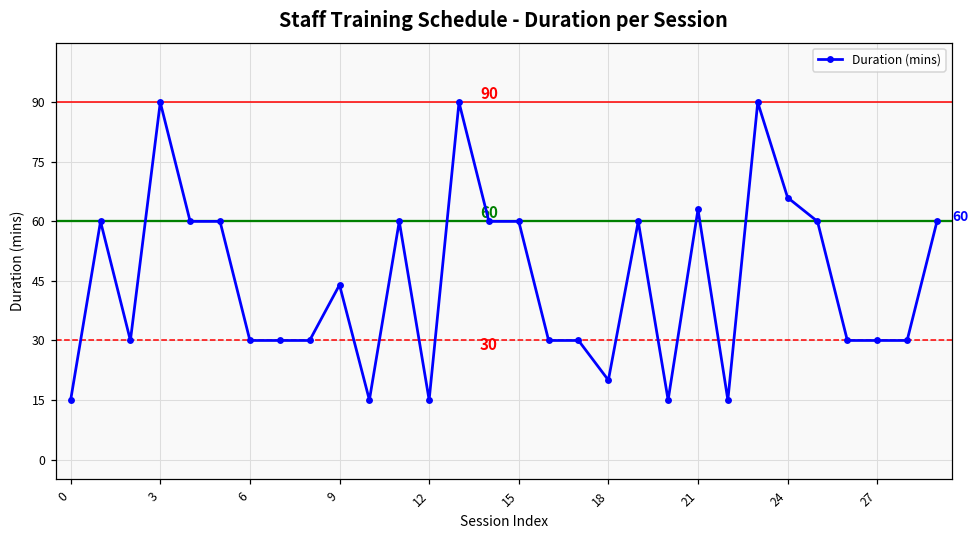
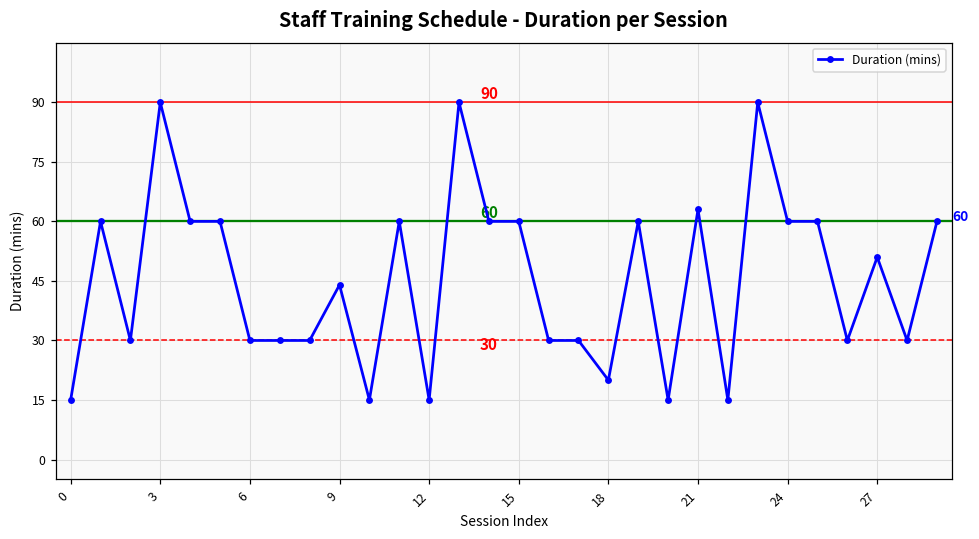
24: 66 -> 60
27: 30 -> 51
